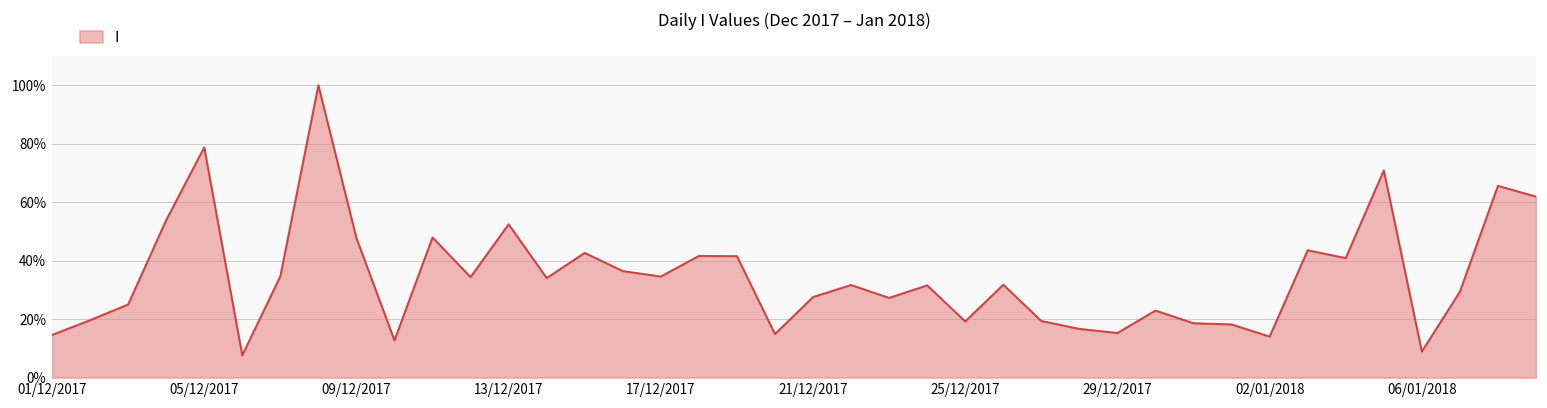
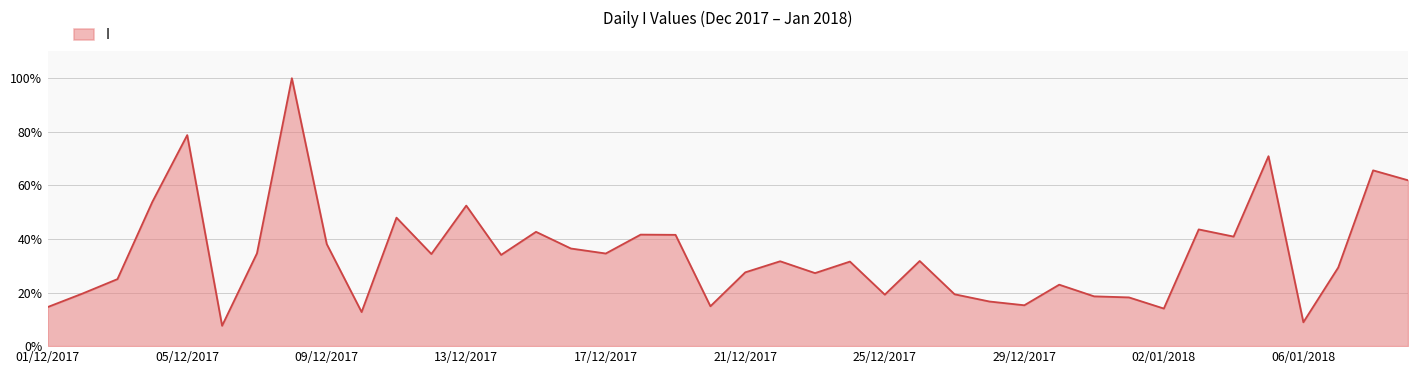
09/12/2017: 48% -> 38%
